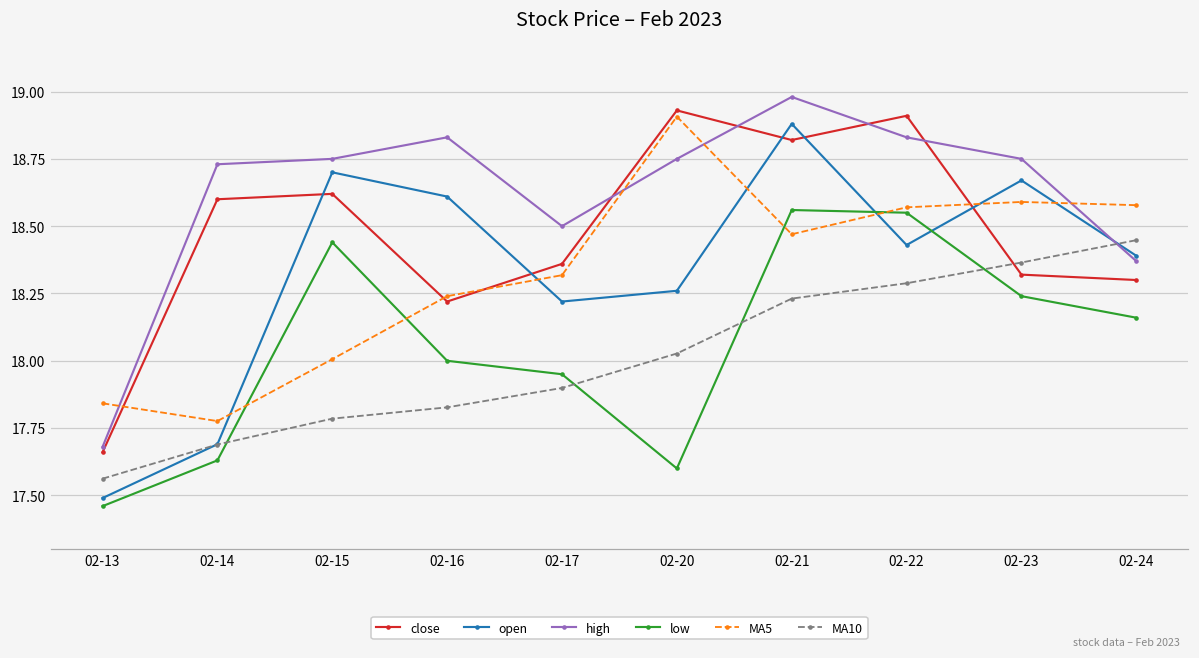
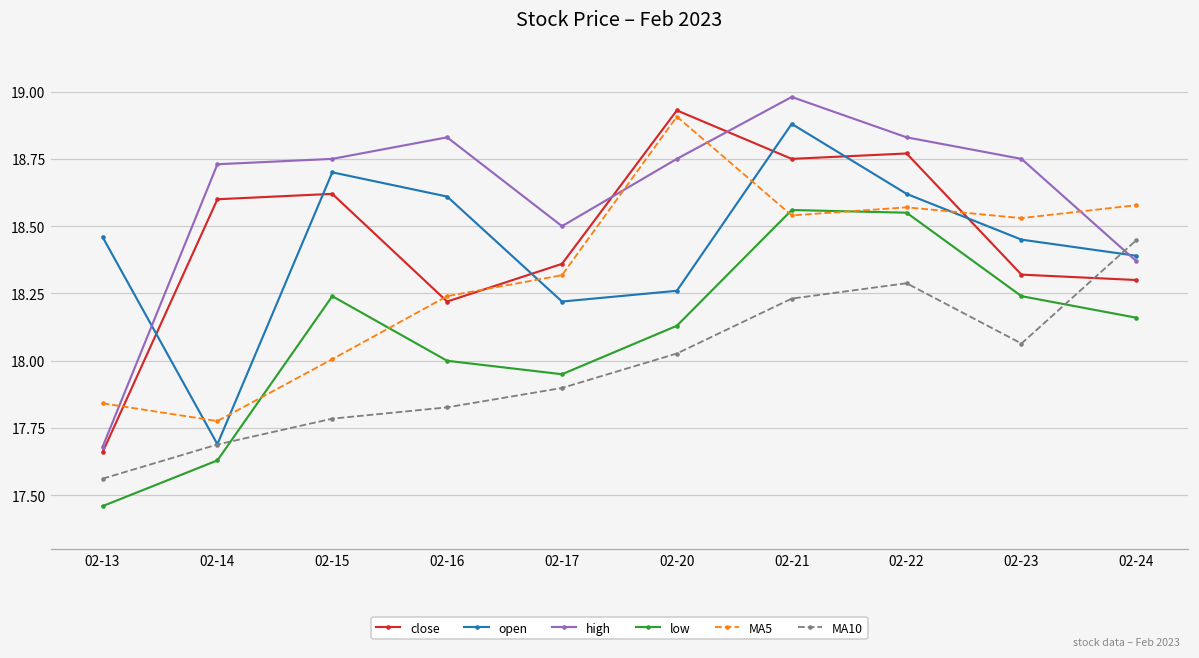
open, 02-13: 17.49 -> 18.46
low, 02-15: 18.44 -> 18.24
low, 02-20: 17.60 -> 18.13
close, 02-21: 18.82 -> 18.75
MA5, 02-21: 18.47 -> 18.54
close, 02-22: 18.91 -> 18.77
open, 02-22: 18.43 -> 18.62
open, 02-23: 18.67 -> 18.45
MA5, 02-23: 18.59 -> 18.53
MA10, 02-23: 18.37 -> 18.06
